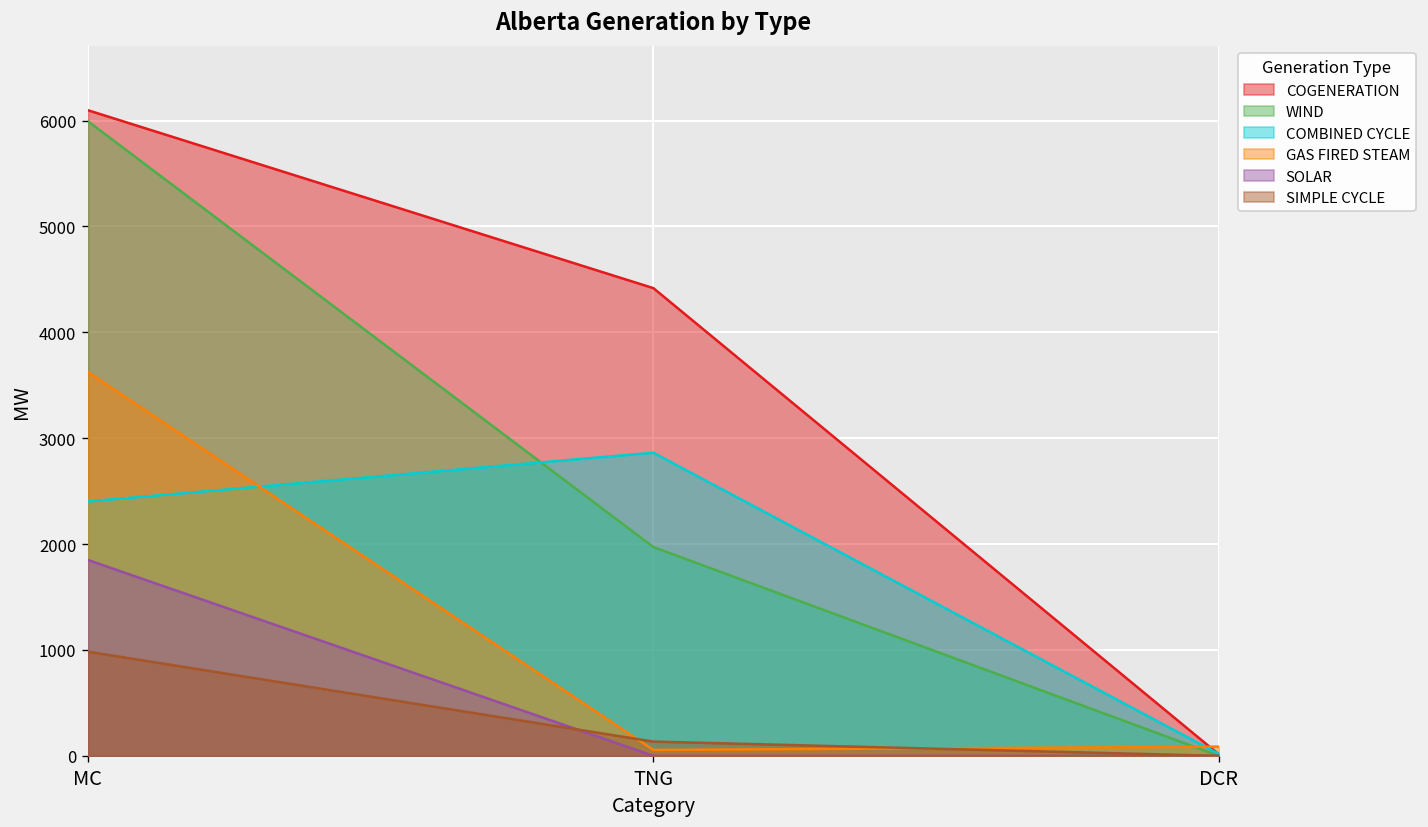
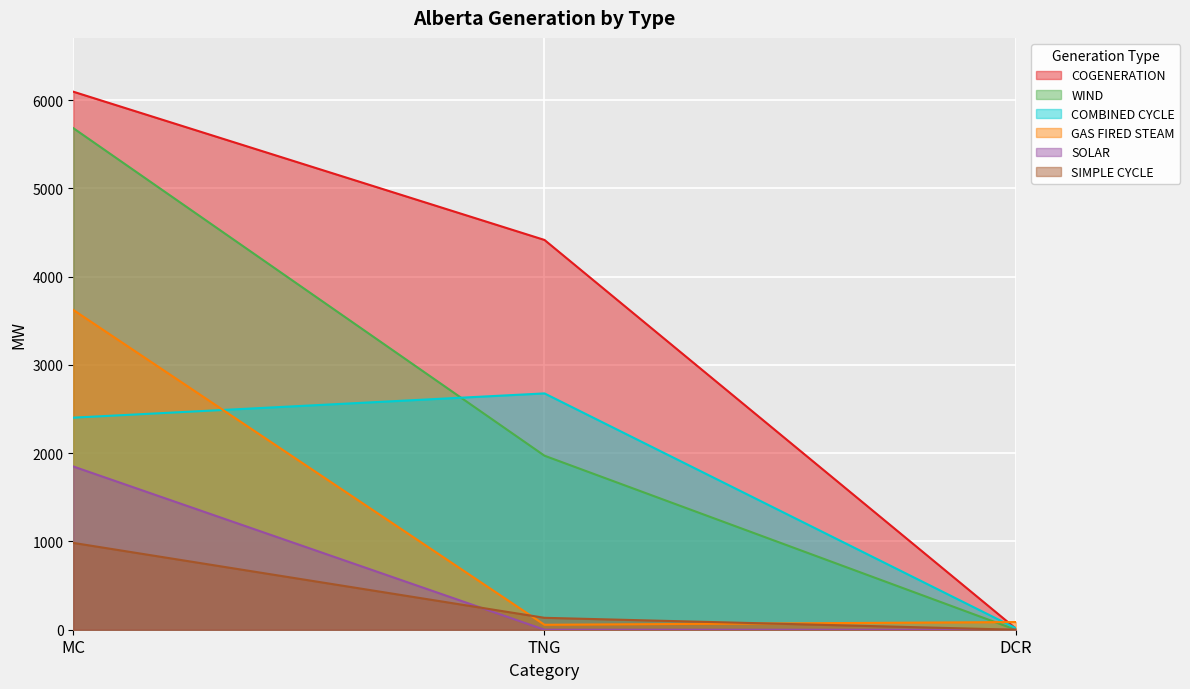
WIND, MC: 6000 -> 5700
COMBINED CYCLE, TNG: 2900 -> 2700
